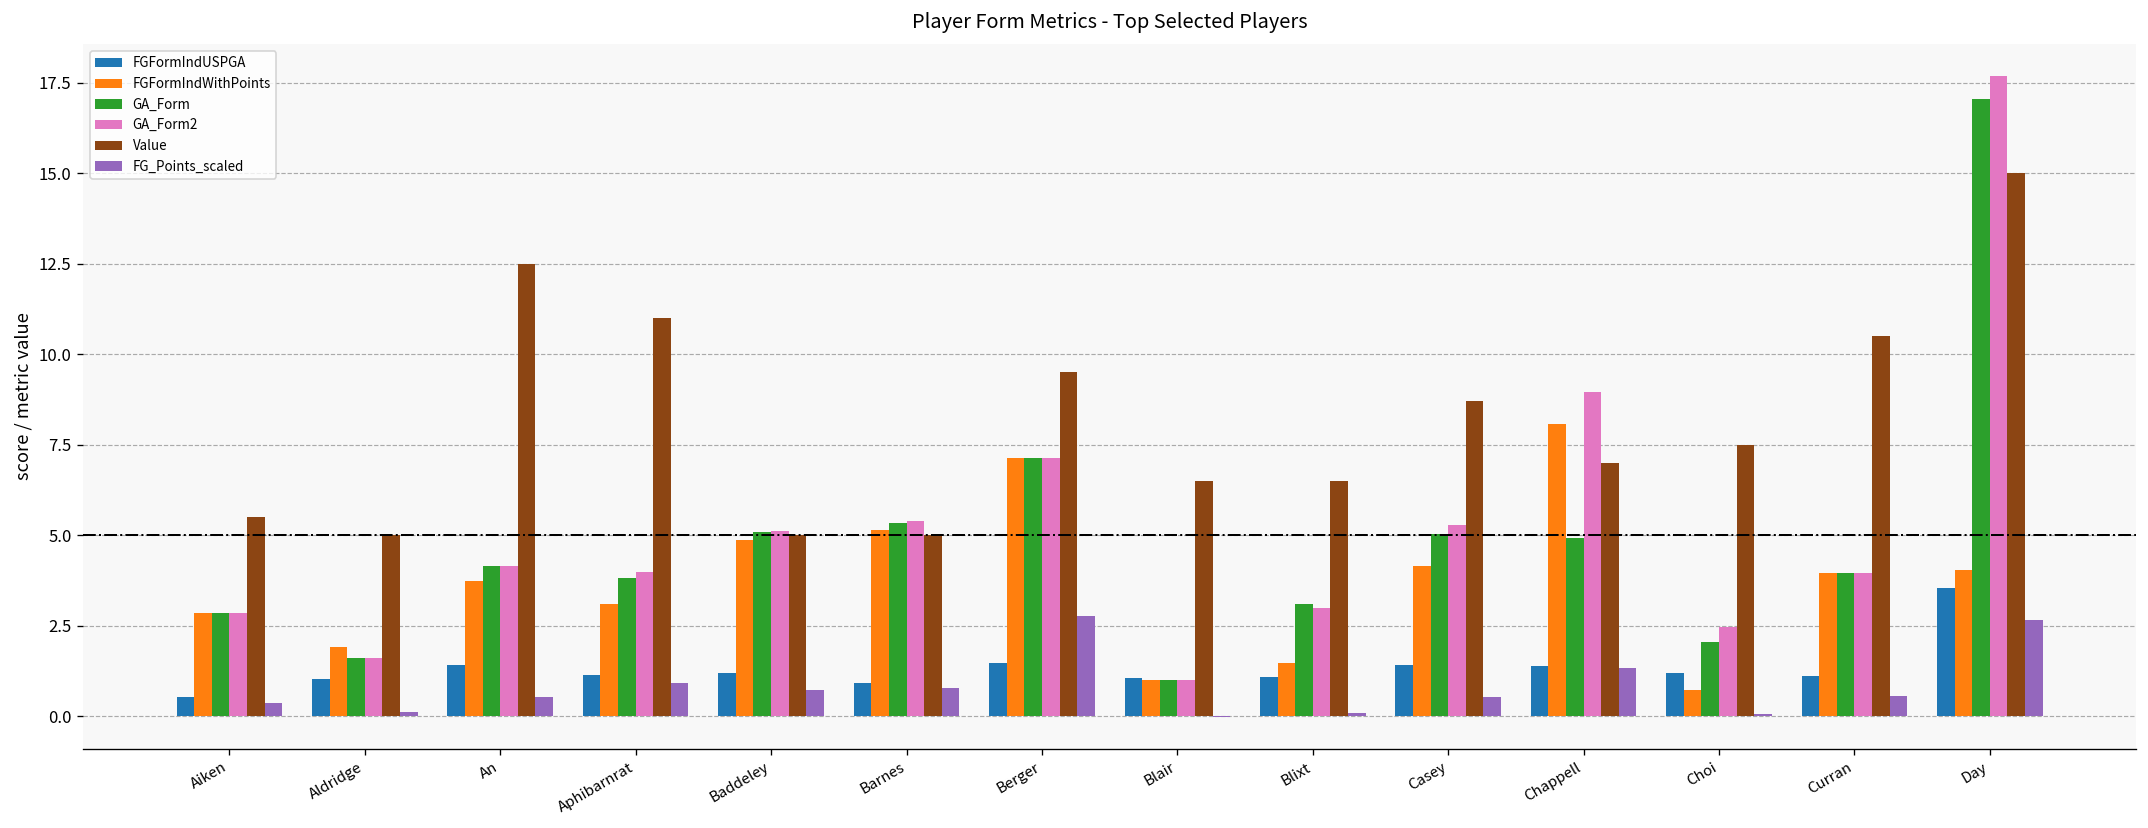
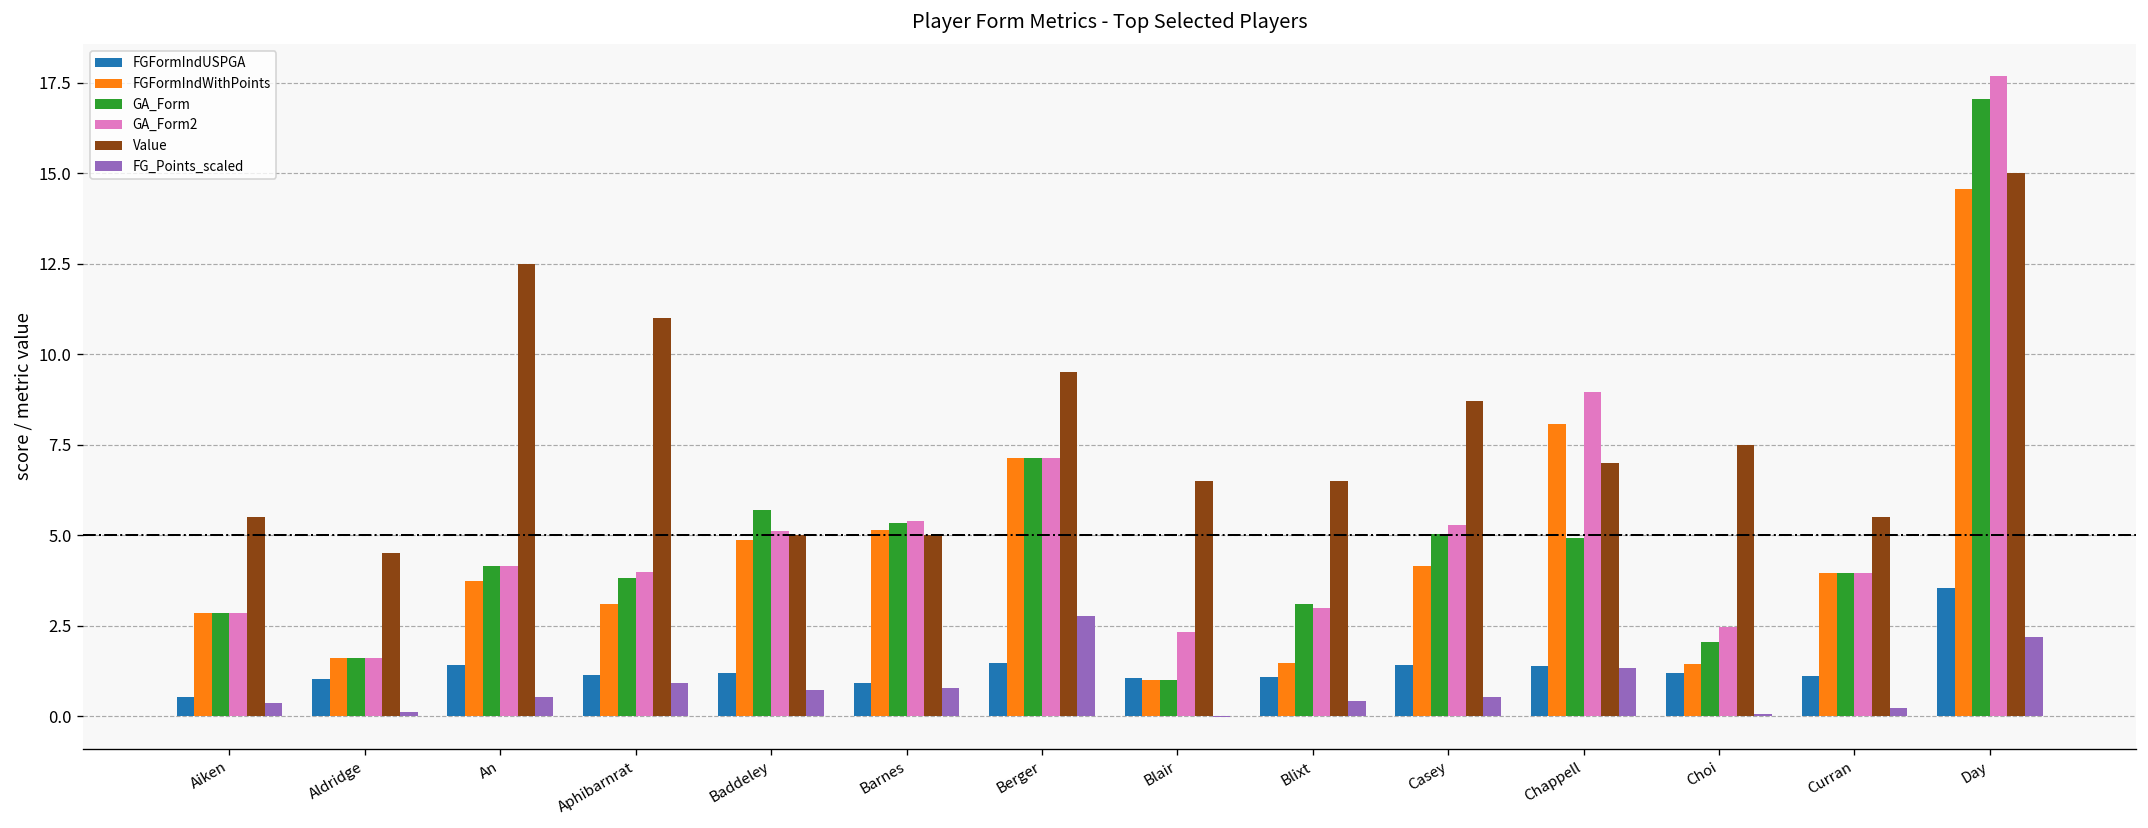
FGFormIndWithPoints, Aldridge: 1.9 -> 1.6
Value, Aldridge: 5.0 -> 4.5
GA_Form, Baddeley: 5.1 -> 5.7
GA_Form2, Blair: 1.0 -> 2.3
FG_Points_scaled, Blixt: 0.1 -> 0.4
FGFormIndWithPoints, Choi: 0.7 -> 1.5
Value, Curran: 10.5 -> 5.5
FG_Points_scaled, Curran: 0.6 -> 0.2
FGFormIndWithPoints, Day: 4.0 -> 14.5
FG_Points_scaled, Day: 2.7 -> 2.2
